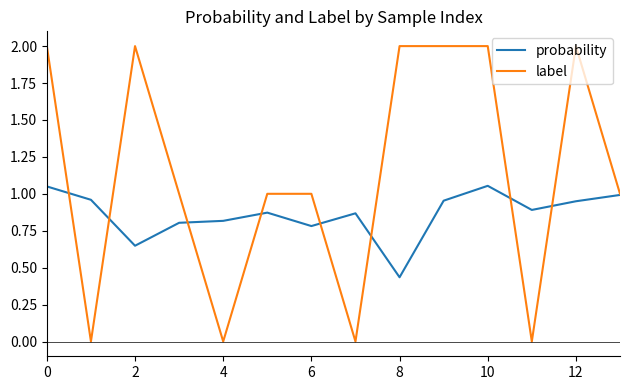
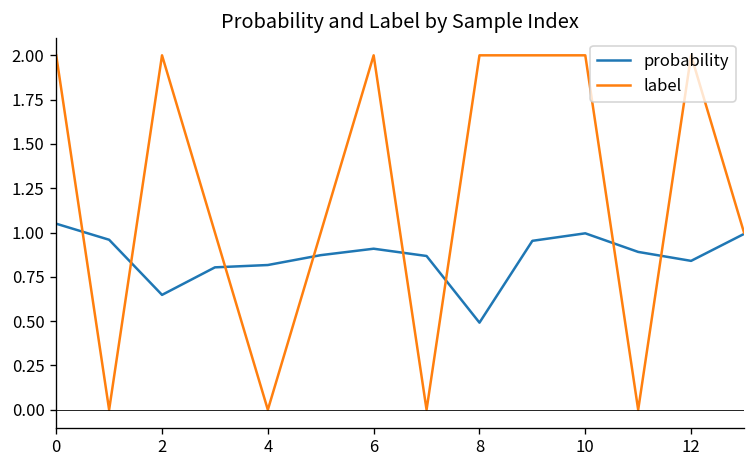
probability, 6: 0.78 -> 0.91
label, 6: 1 -> 2
probability, 8: 0.43 -> 0.49
probability, 10: 1.05 -> 1.00
probability, 12: 0.95 -> 0.84
